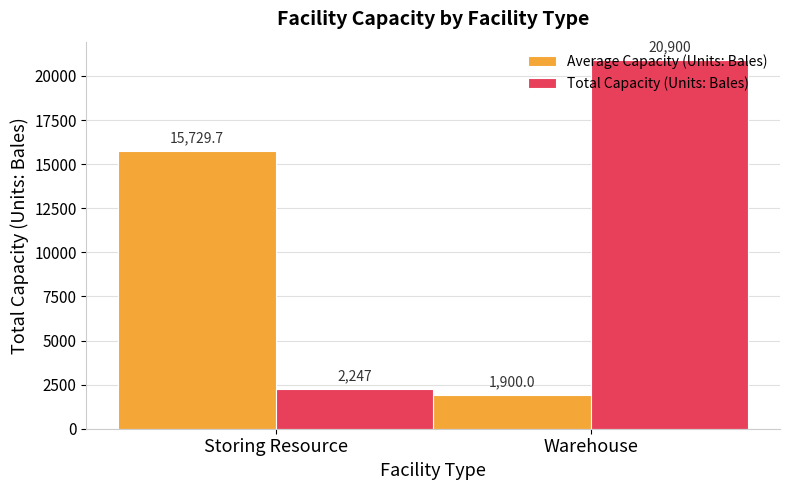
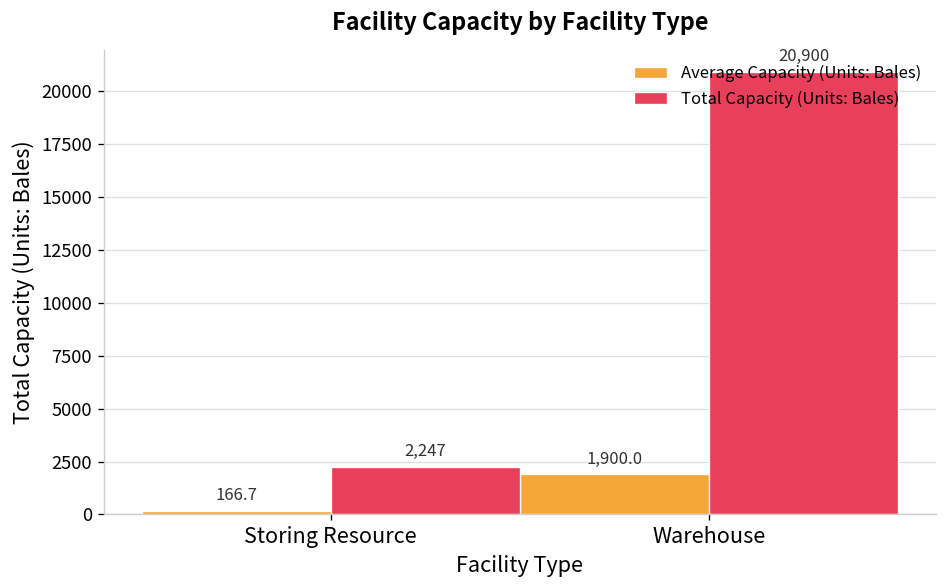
Average Capacity (Units: Bales), Storing Resource: 15,729.7 -> 166.7
